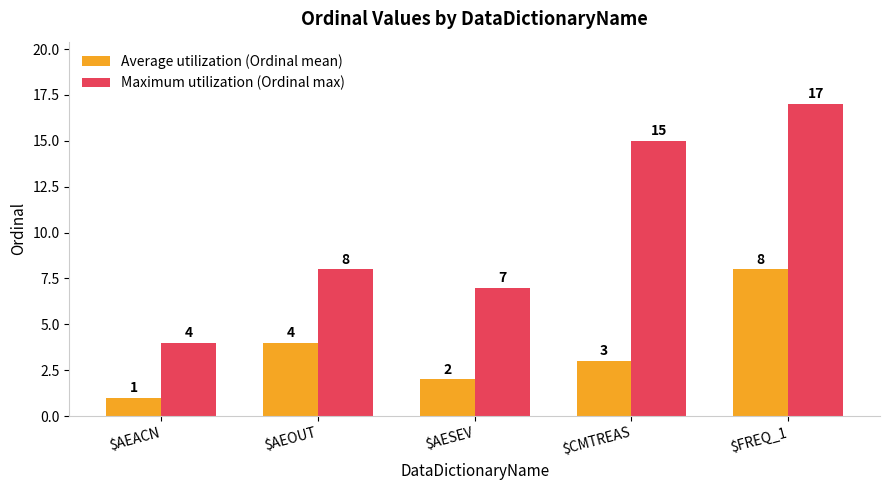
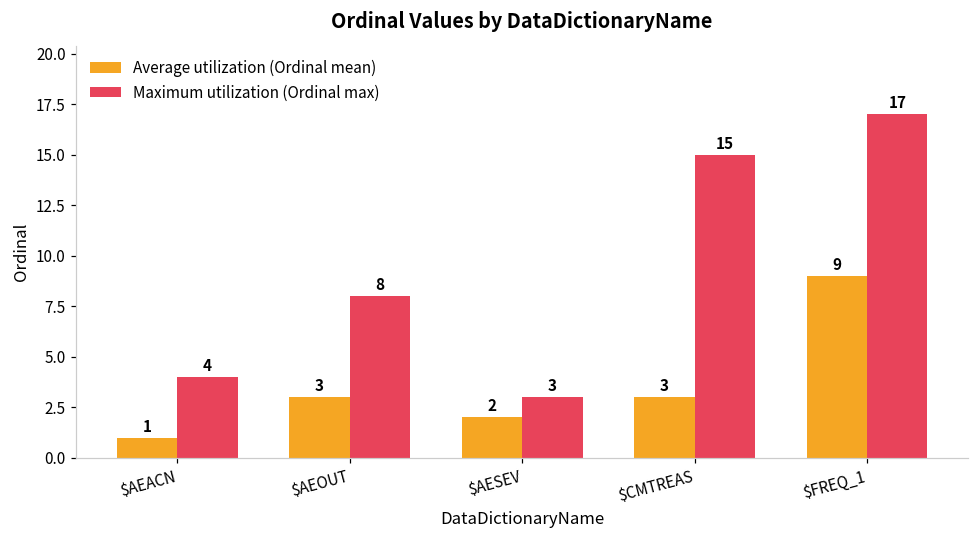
Average utilization (Ordinal mean), $AEOUT: 4 -> 3
Maximum utilization (Ordinal max), $AESEV: 7 -> 3
Average utilization (Ordinal mean), $FREQ_1: 8 -> 9
